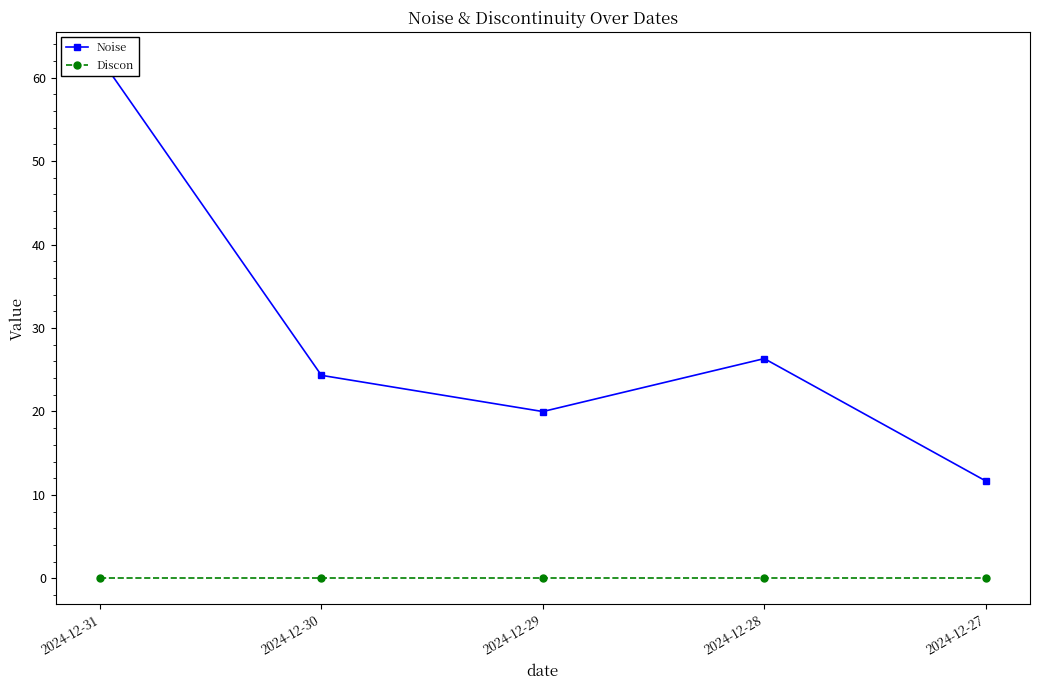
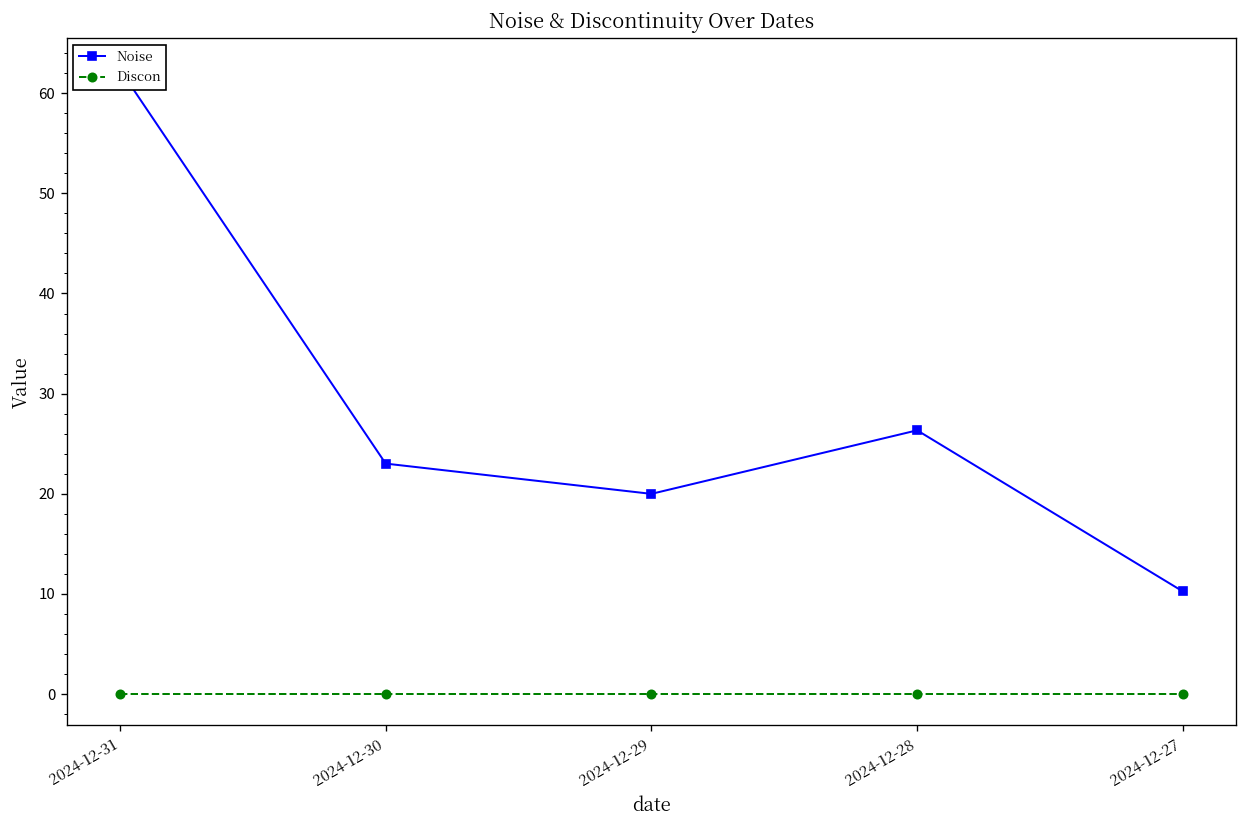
Noise, 2024-12-30: 24 -> 23
Noise, 2024-12-27: 12 -> 10
